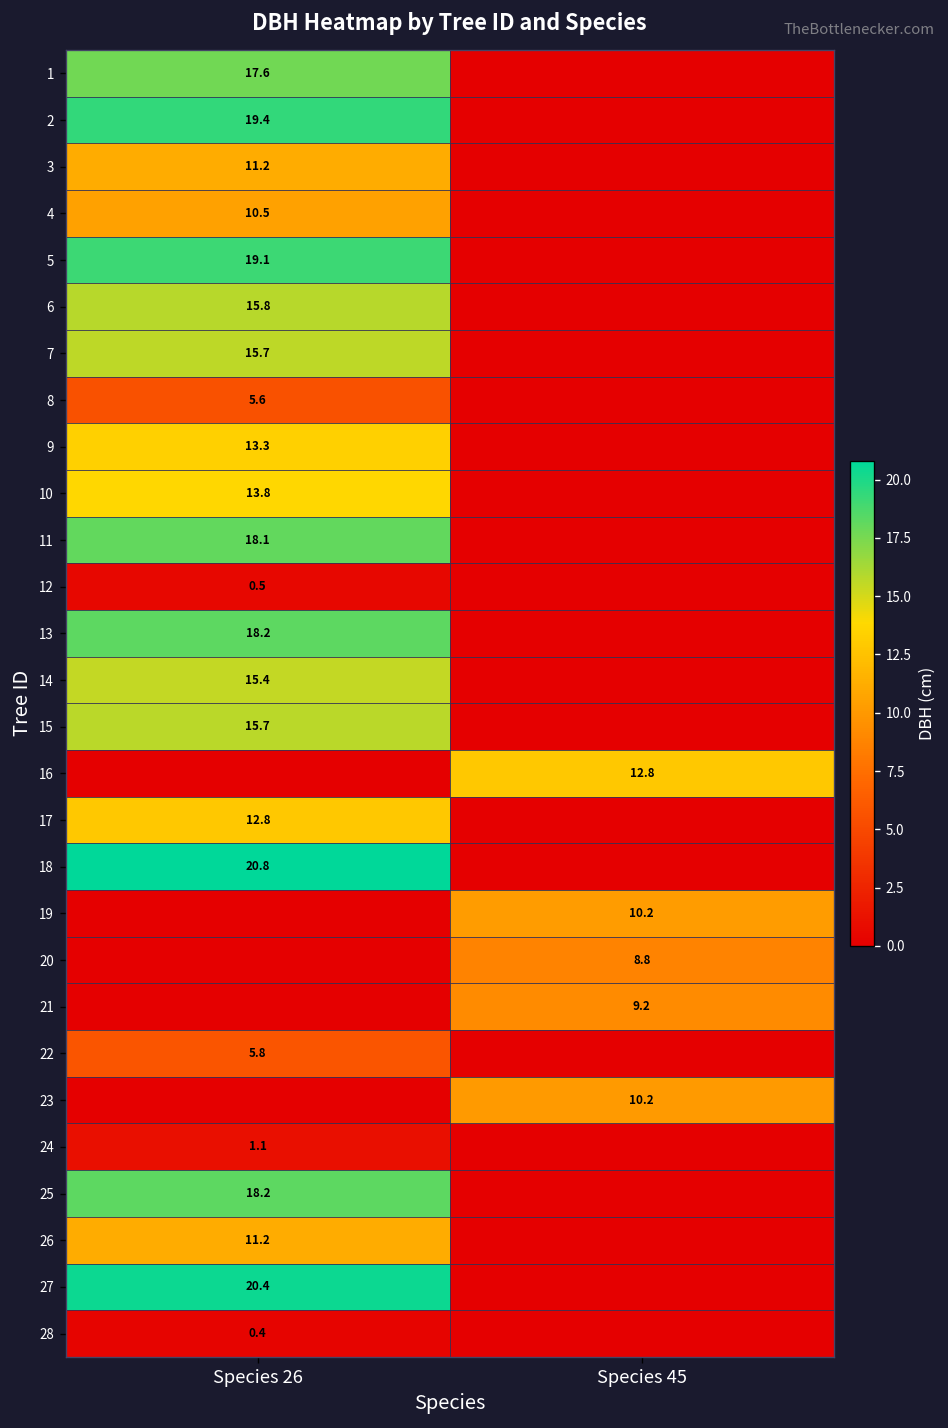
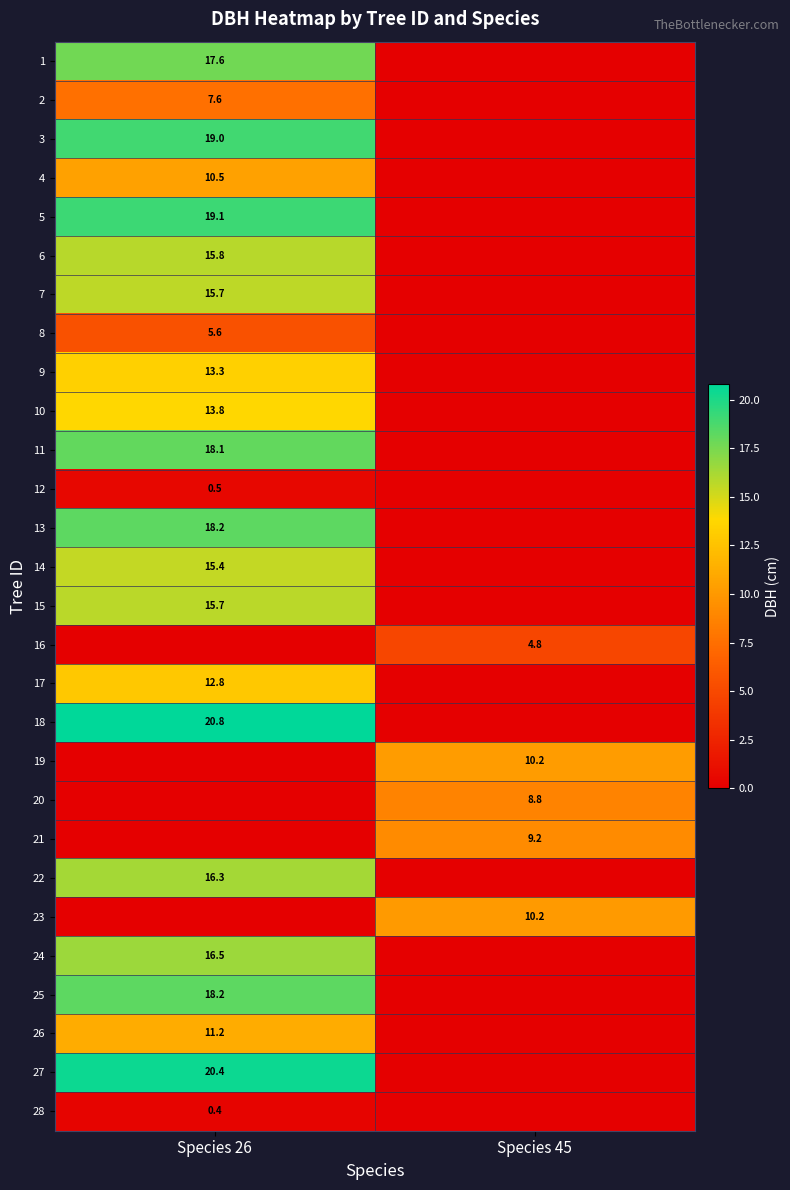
2, Species 26: 19.4 -> 7.6
3, Species 26: 11.2 -> 19.0
16, Species 45: 12.8 -> 4.8
22, Species 26: 5.8 -> 16.3
24, Species 26: 1.1 -> 16.5
